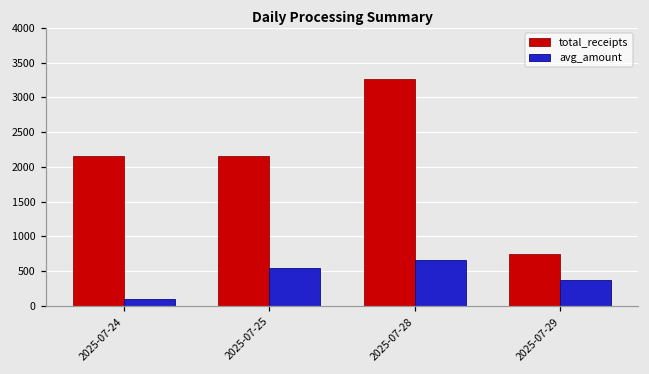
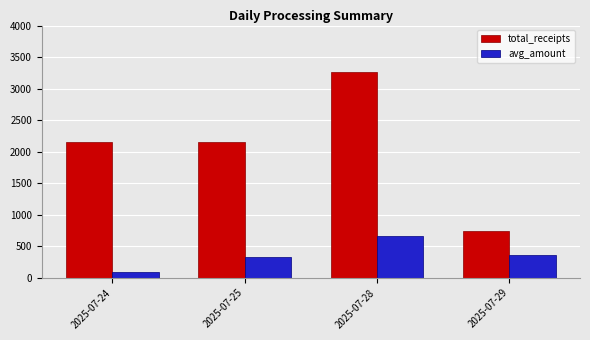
avg_amount, 2025-07-25: 500 -> 300
